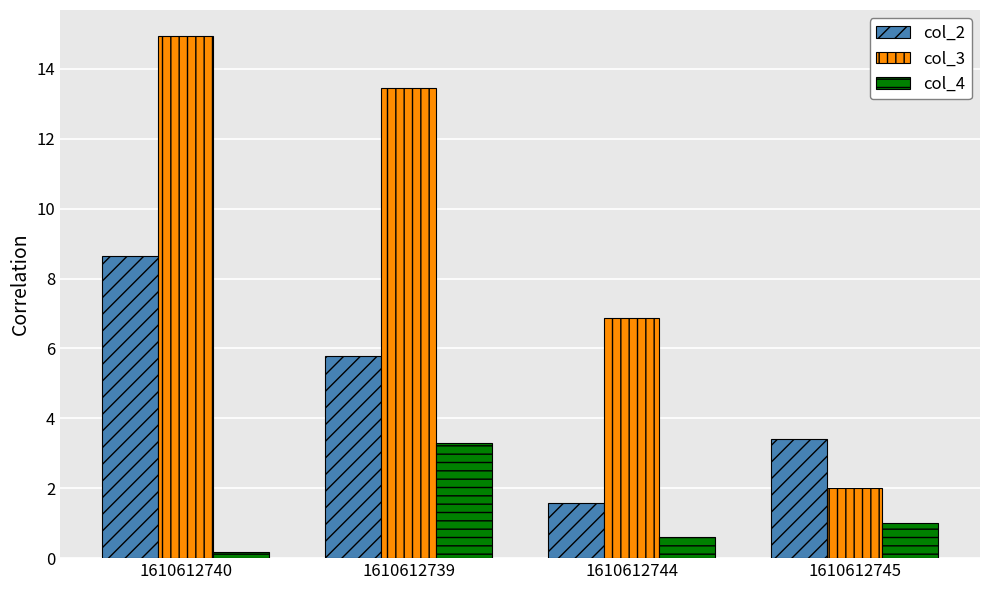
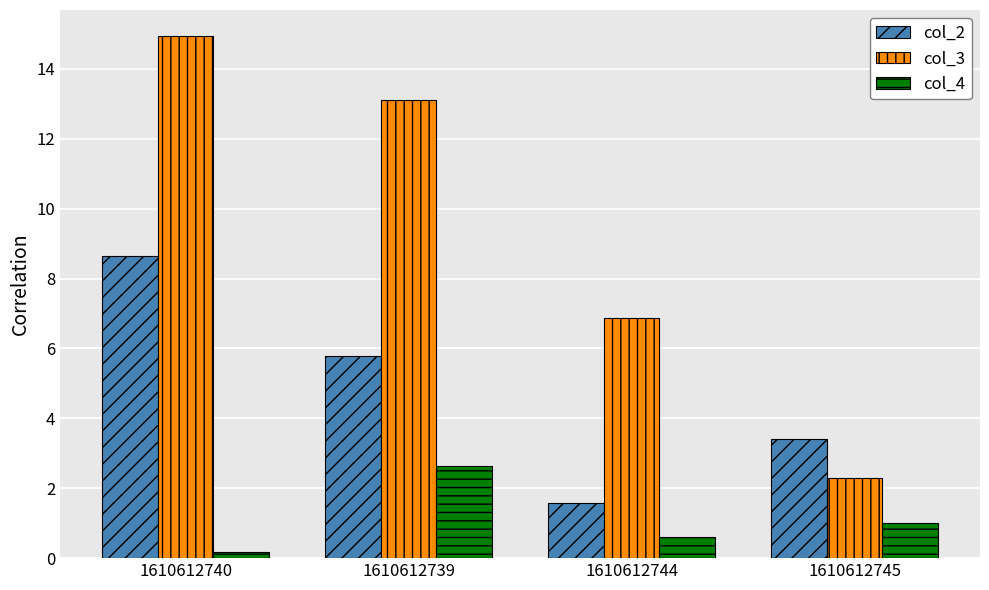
col_3, 1610612739: 13.4 -> 13.1
col_4, 1610612739: 3.3 -> 2.6
col_3, 1610612745: 2.0 -> 2.3
